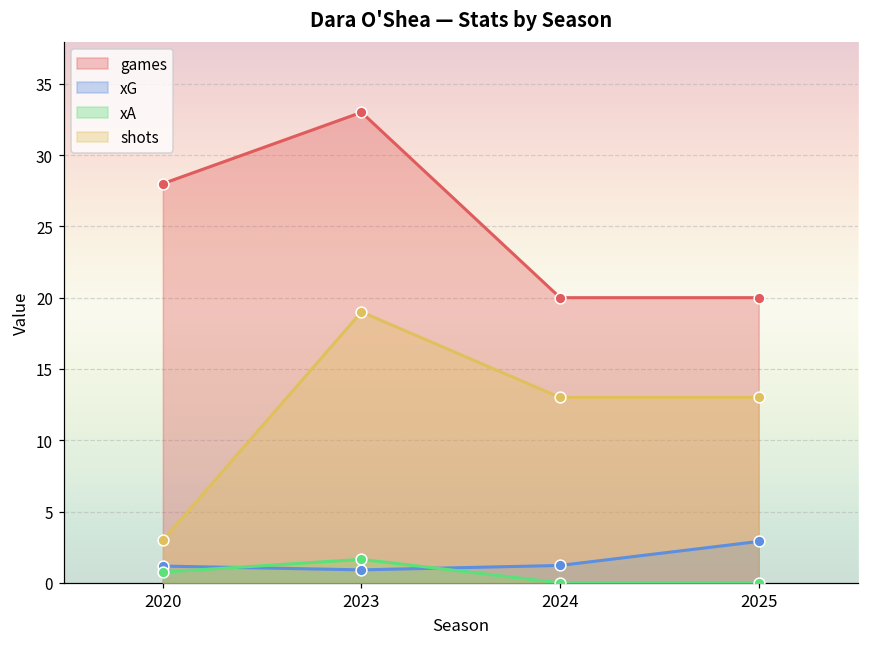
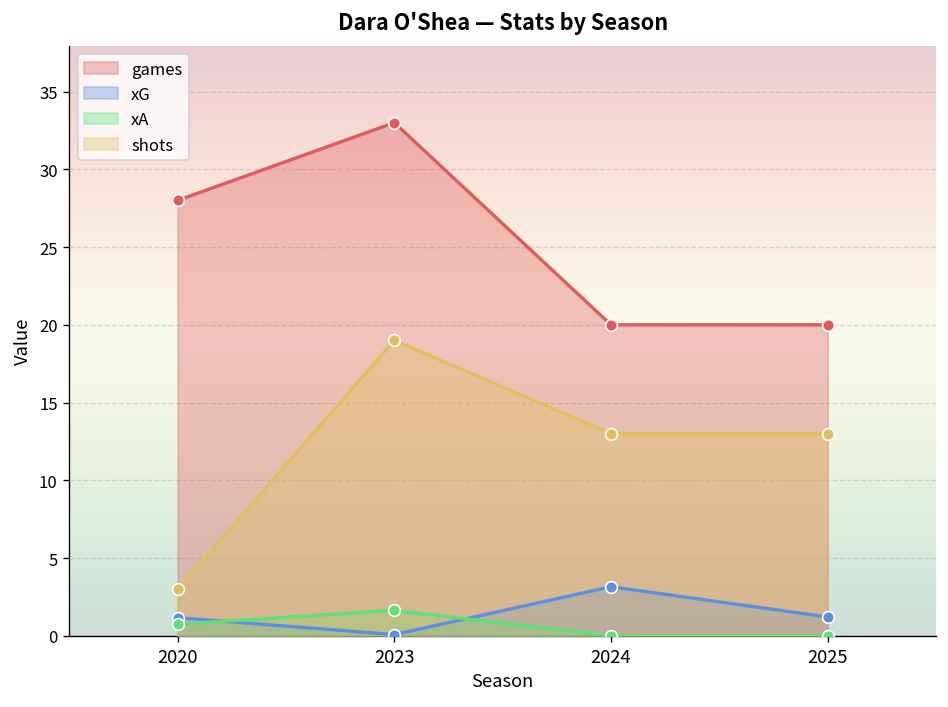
xG, 2023: 0.9 -> 0.1
xG, 2024: 1.2 -> 3.2
xG, 2025: 2.9 -> 1.2
